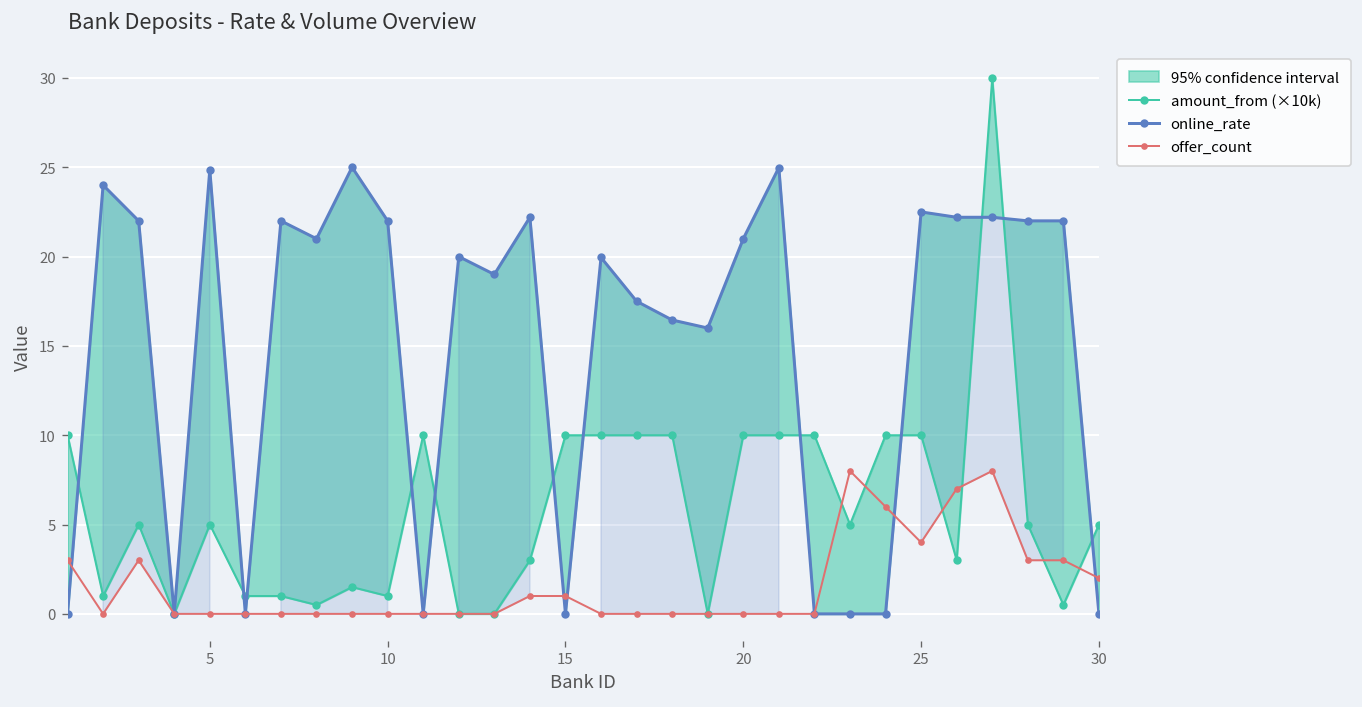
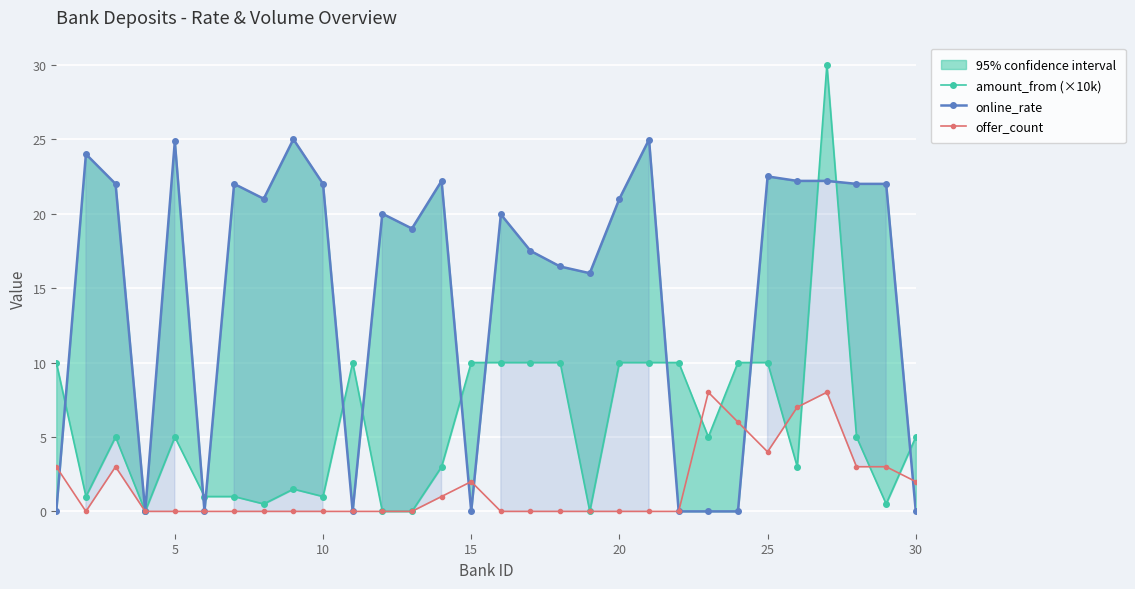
offer_count, 15: 1 -> 2
